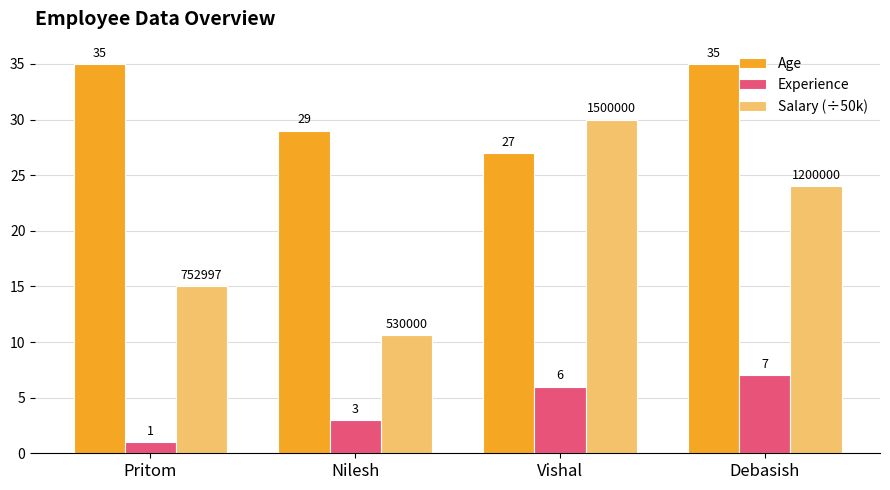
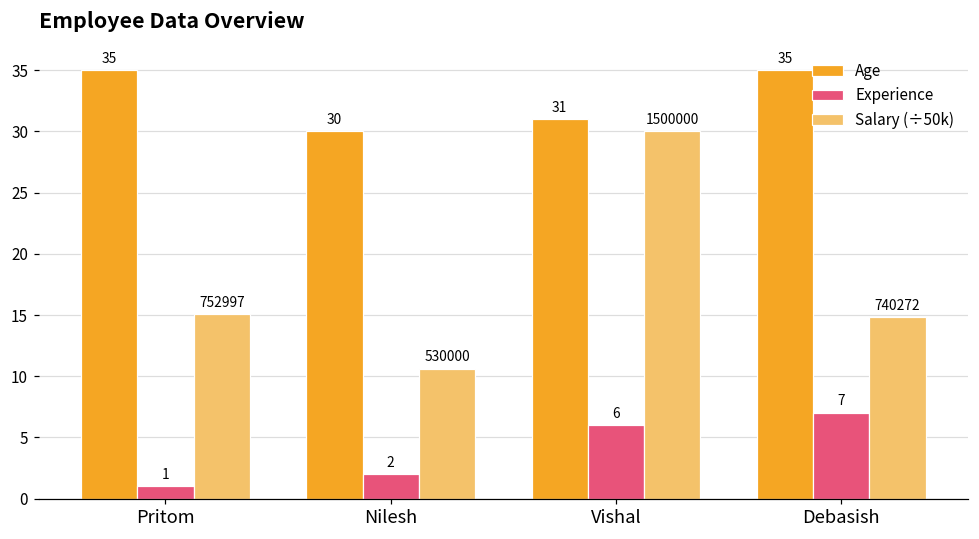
Age, Nilesh: 29 -> 30
Experience, Nilesh: 3 -> 2
Age, Vishal: 27 -> 31
Salary (÷50k), Debasish: 1200000 -> 740272
